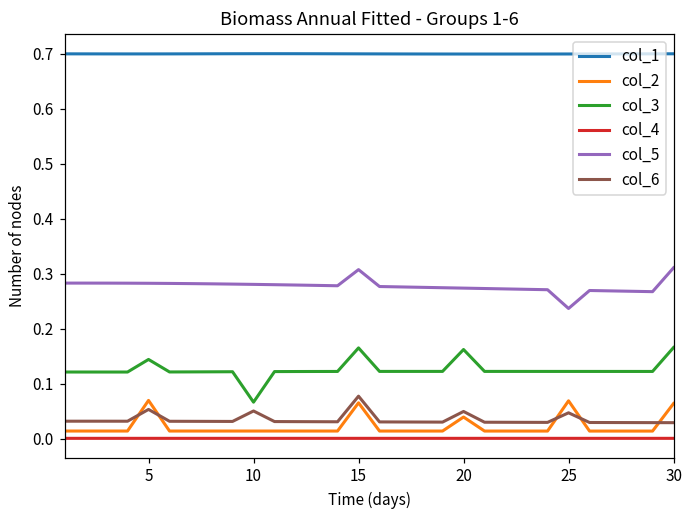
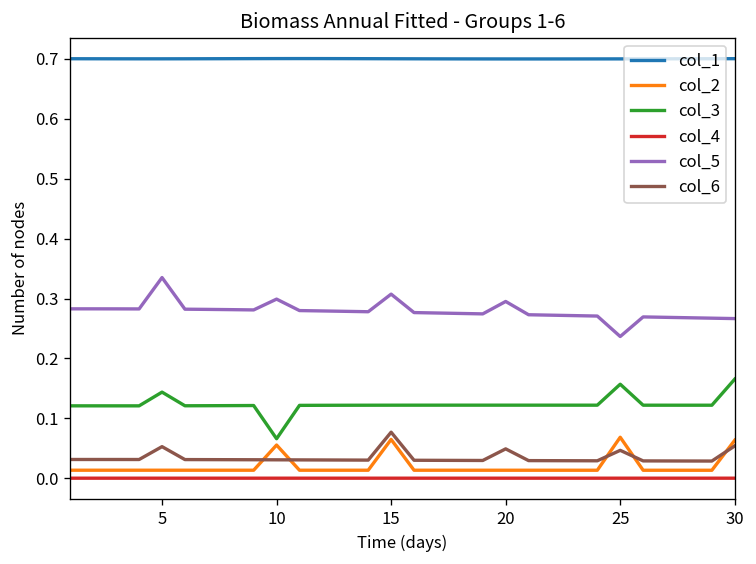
col_2, 5: 0.07 -> 0.01
col_5, 5: 0.28 -> 0.33
col_2, 10: 0.01 -> 0.06
col_5, 10: 0.28 -> 0.30
col_6, 10: 0.05 -> 0.03
col_3, 15: 0.16 -> 0.12
col_2, 20: 0.04 -> 0.01
col_3, 20: 0.16 -> 0.12
col_5, 20: 0.27 -> 0.30
col_3, 25: 0.12 -> 0.16
col_5, 30: 0.31 -> 0.27
col_6, 30: 0.03 -> 0.05
